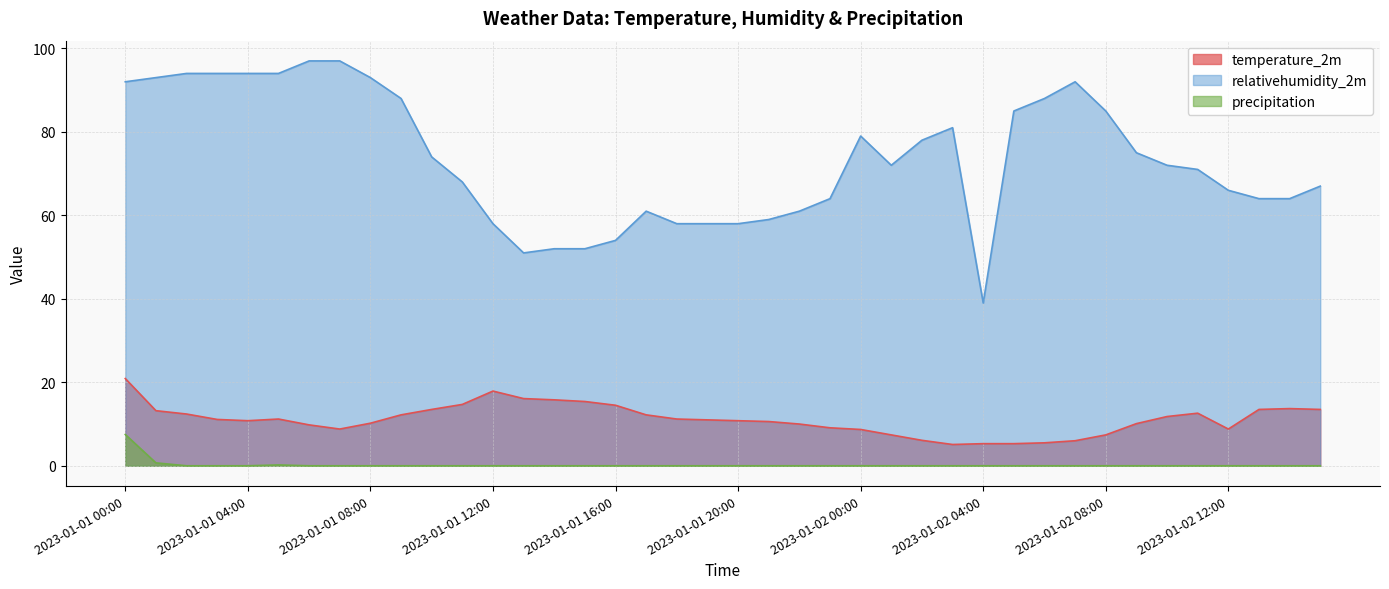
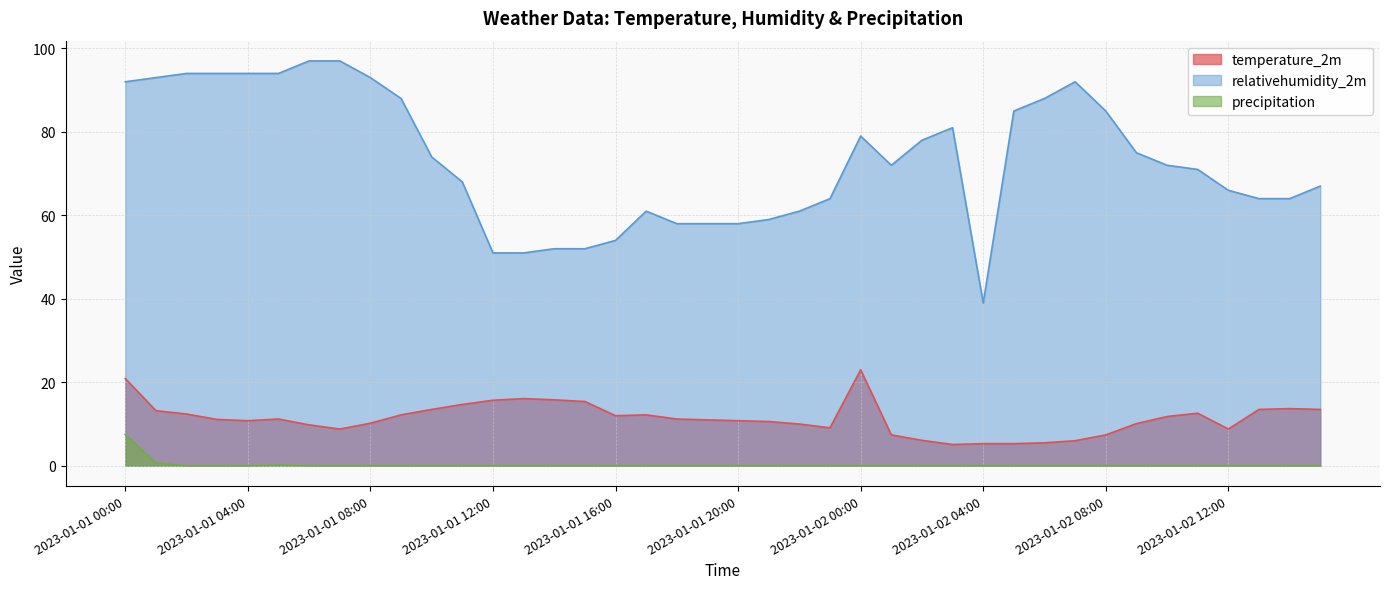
temperature_2m, 2023-01-01 12:00: 18 -> 16
relativehumidity_2m, 2023-01-01 12:00: 58 -> 51
temperature_2m, 2023-01-01 16:00: 15 -> 12
temperature_2m, 2023-01-02 00:00: 9 -> 23
